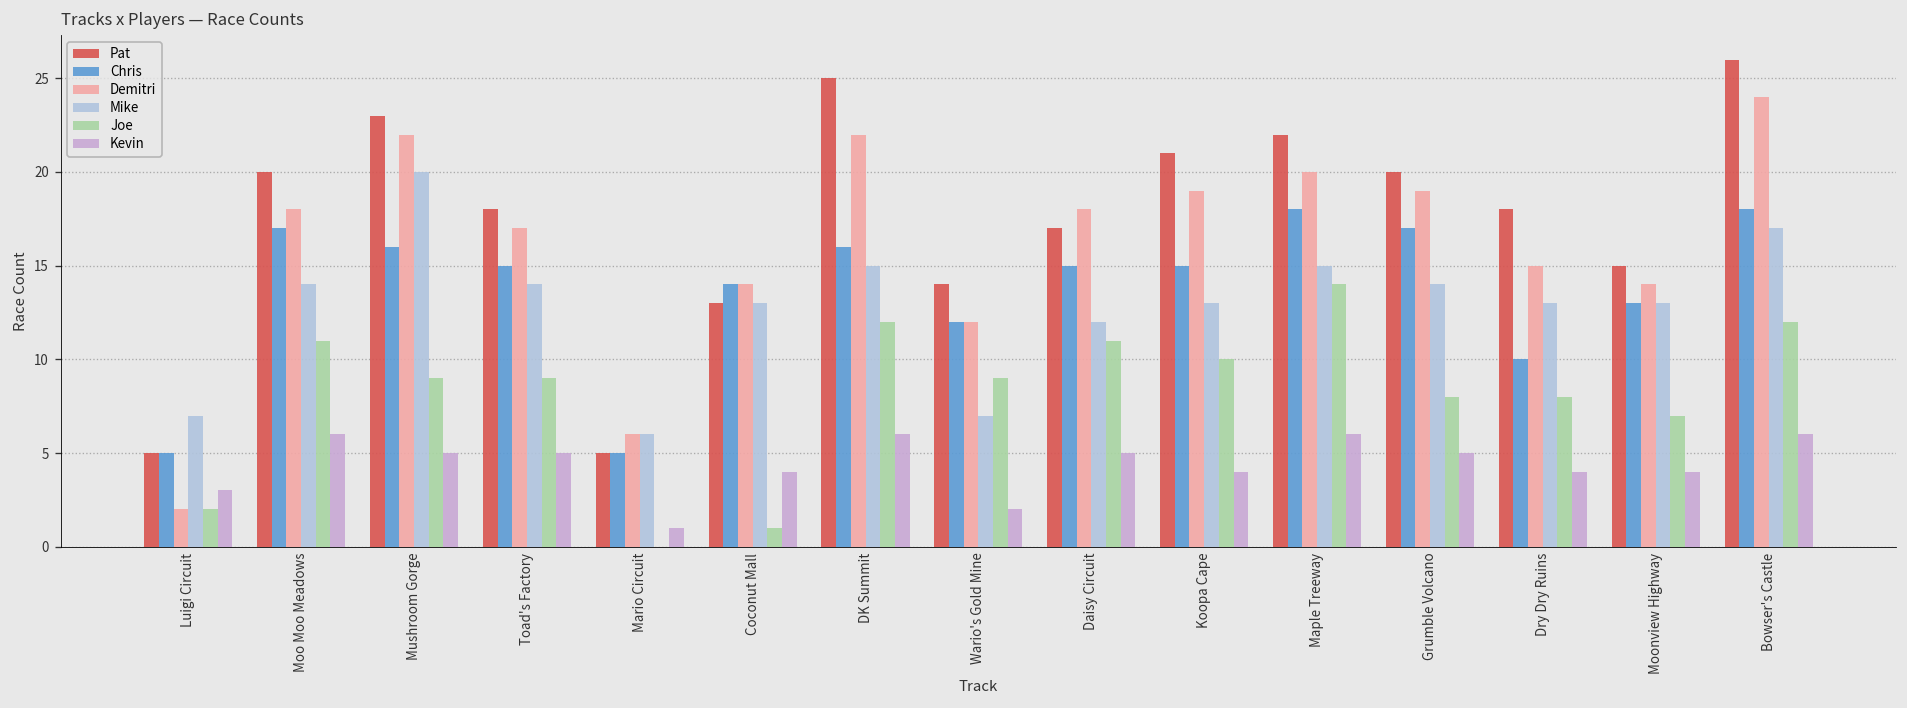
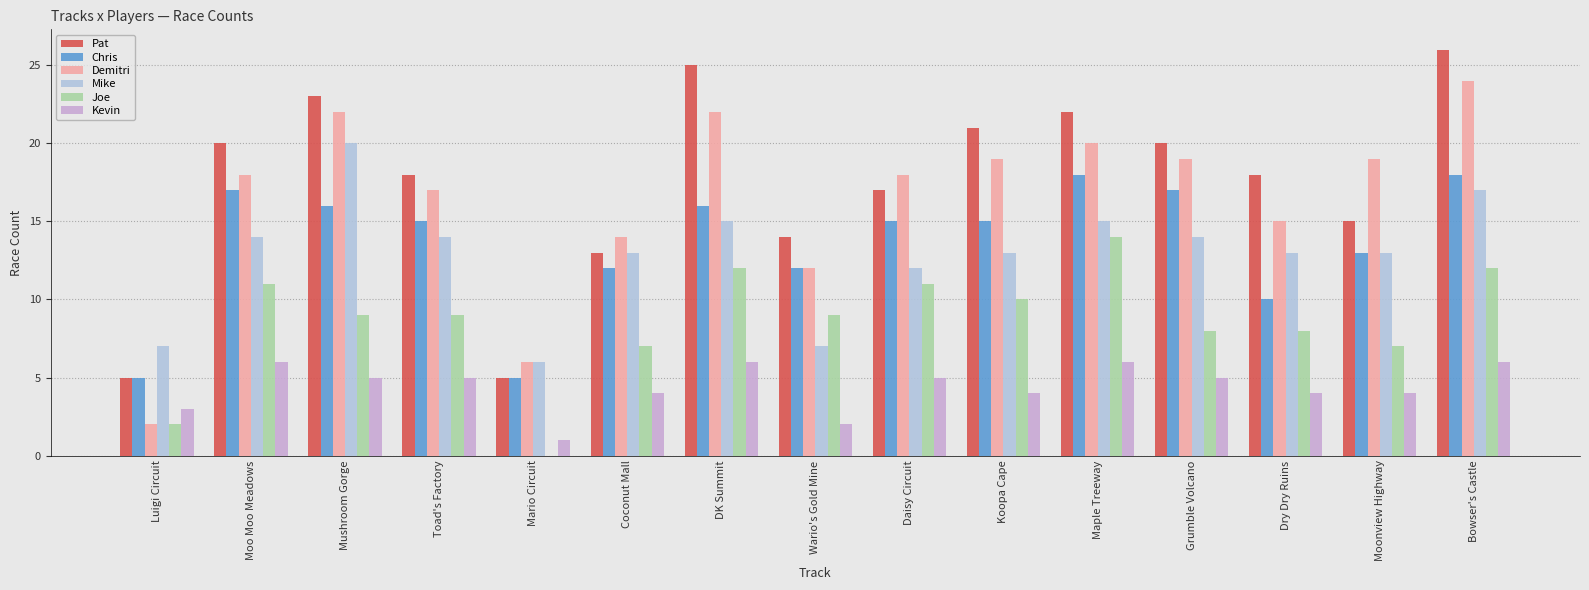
Chris, Coconut Mall: 14 -> 12
Joe, Coconut Mall: 1 -> 7
Demitri, Moonview Highway: 14 -> 19
